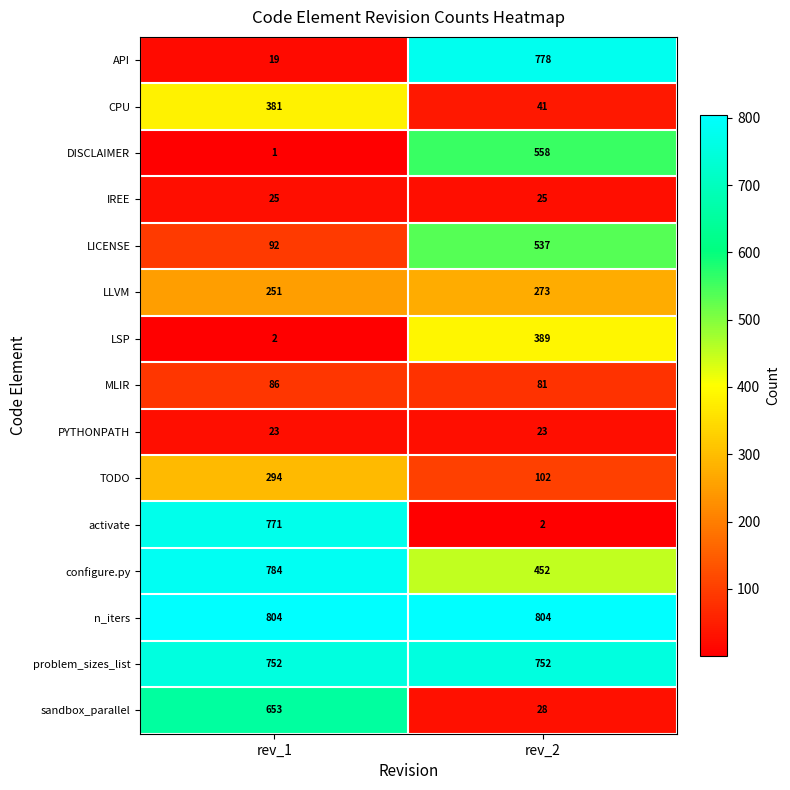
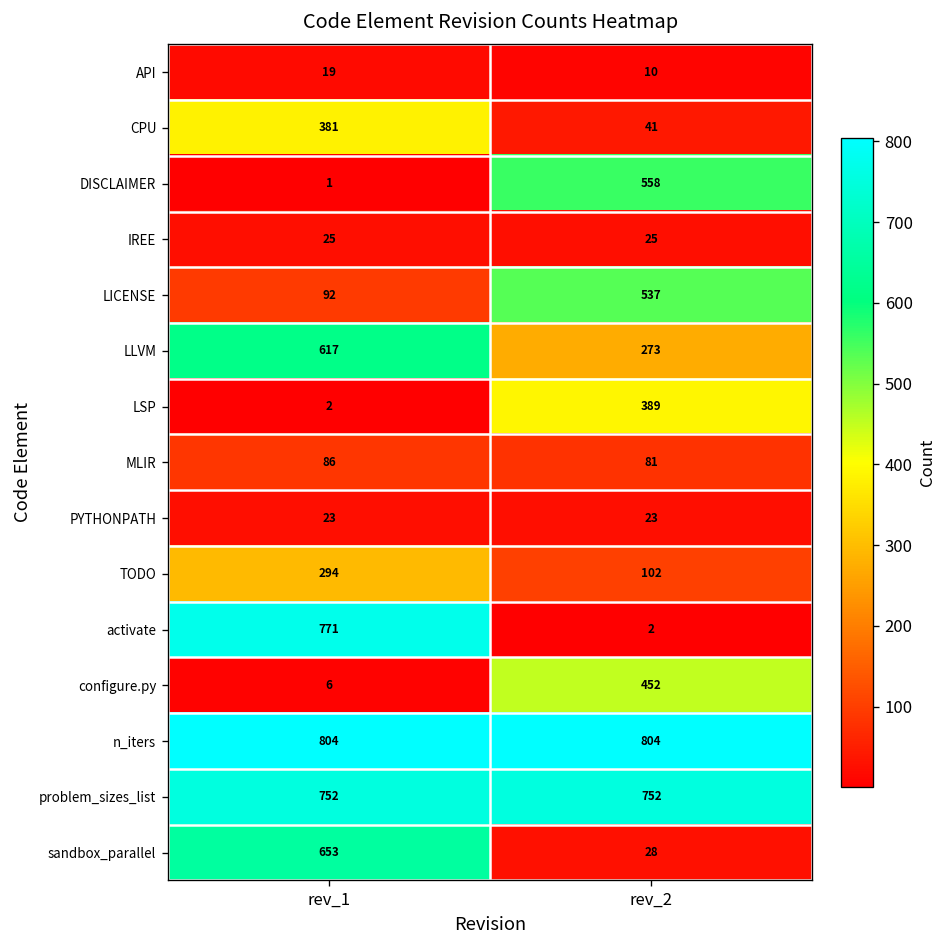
API, rev_2: 778 -> 10
LLVM, rev_1: 251 -> 617
configure.py, rev_1: 784 -> 6
